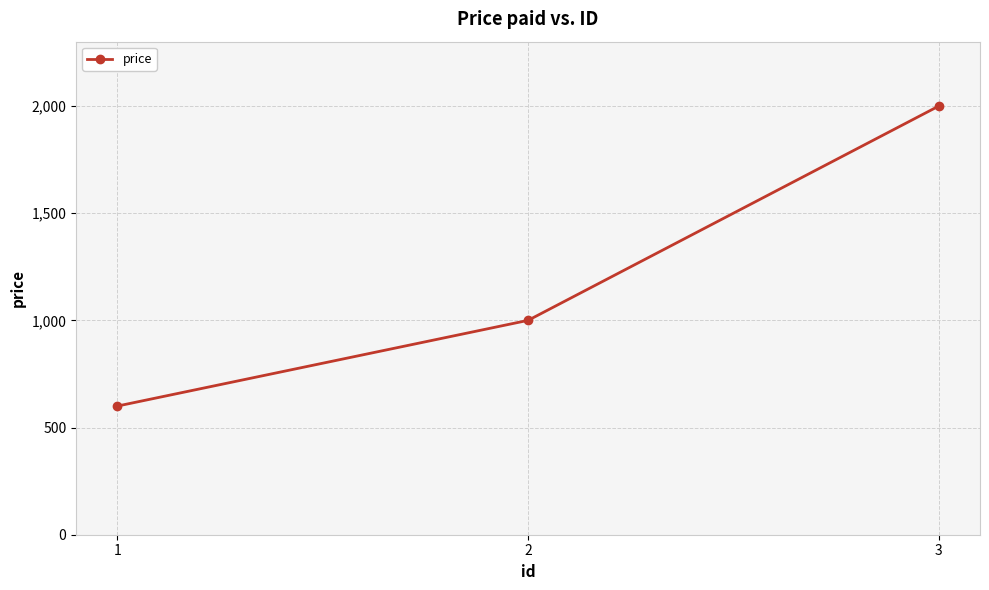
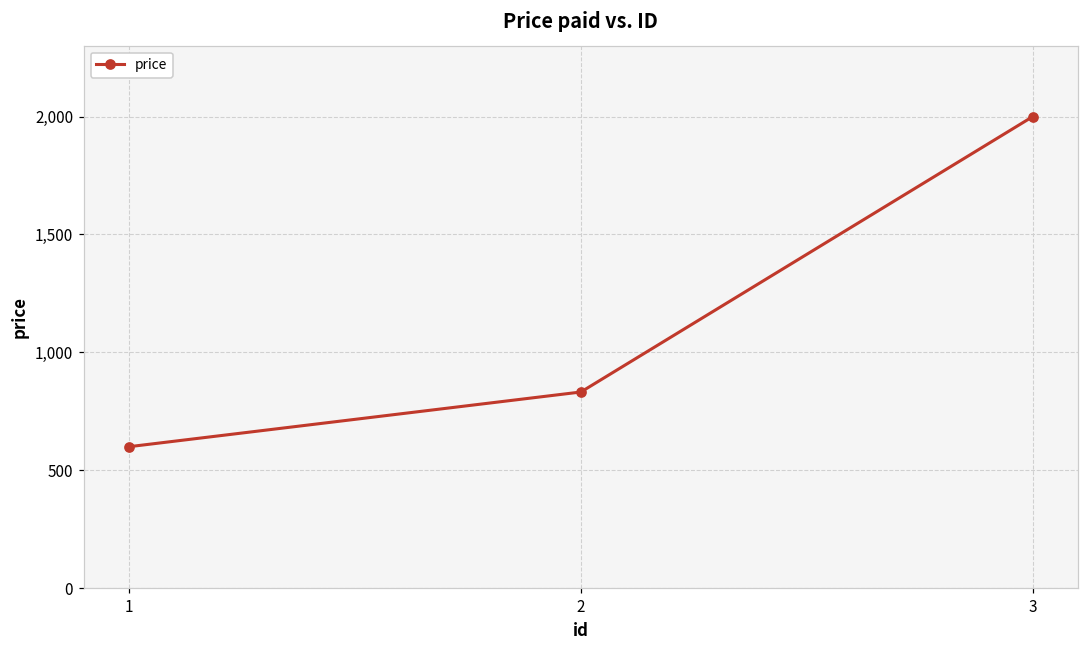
2: 1,000 -> 830
